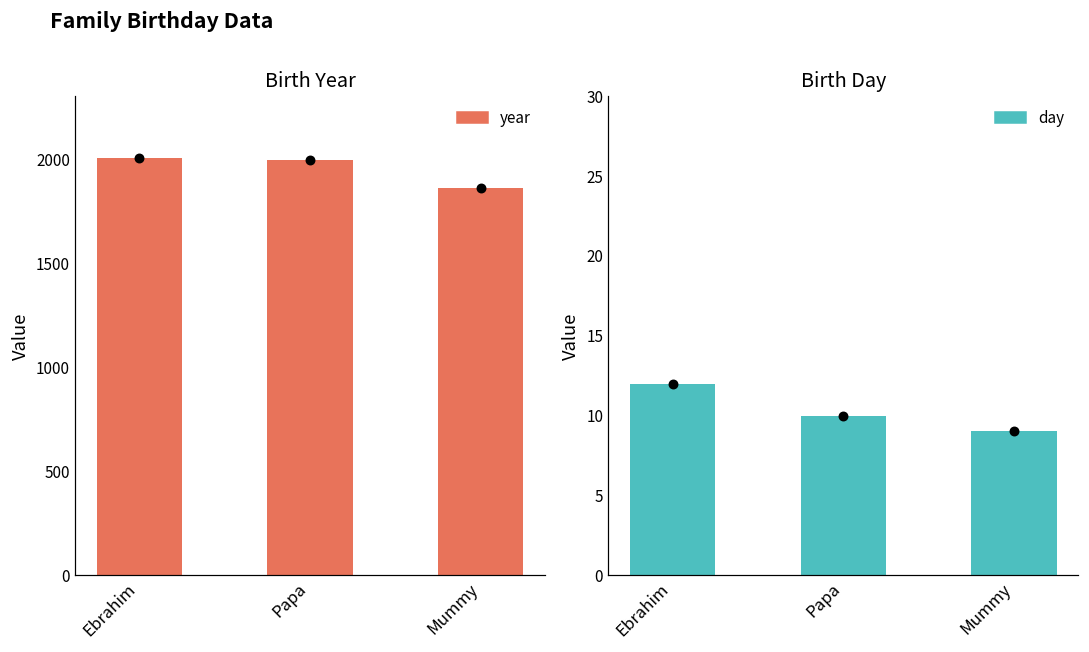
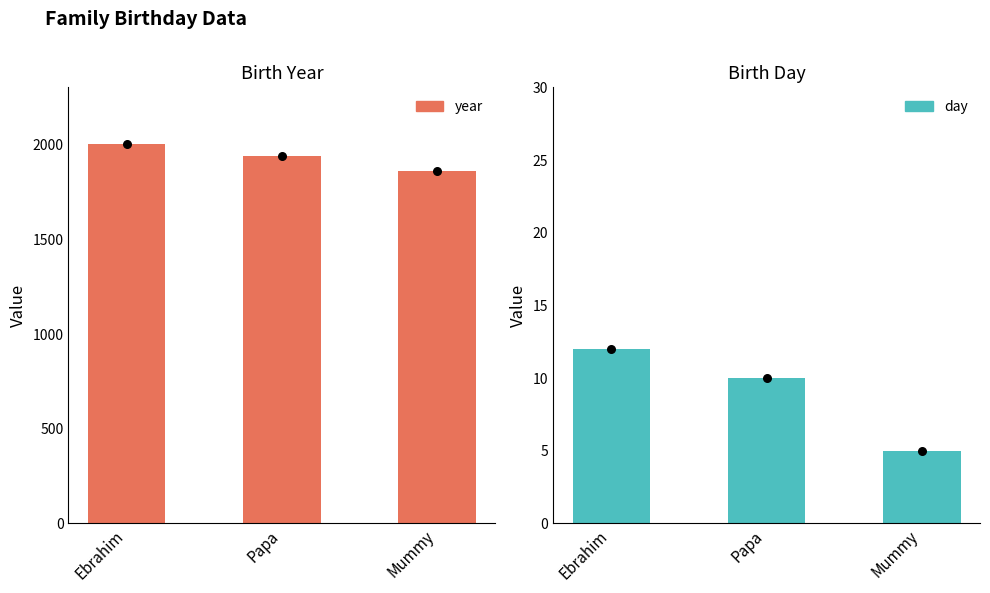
Birth Year, year, Papa: 2000 -> 1940
Birth Day, day, Mummy: 9 -> 5
